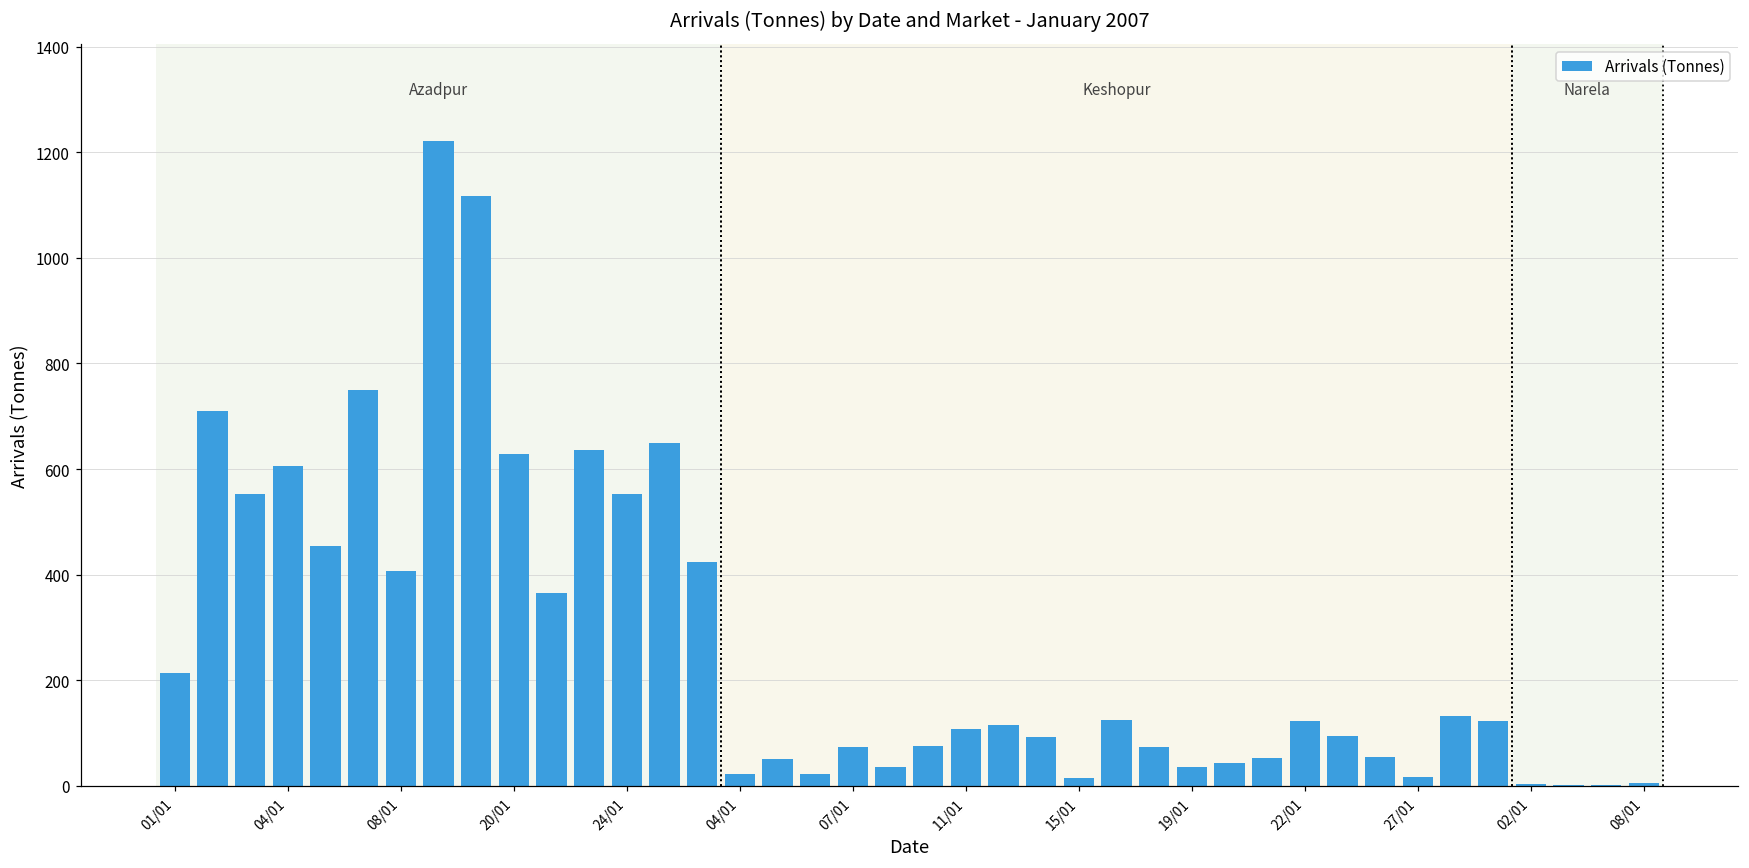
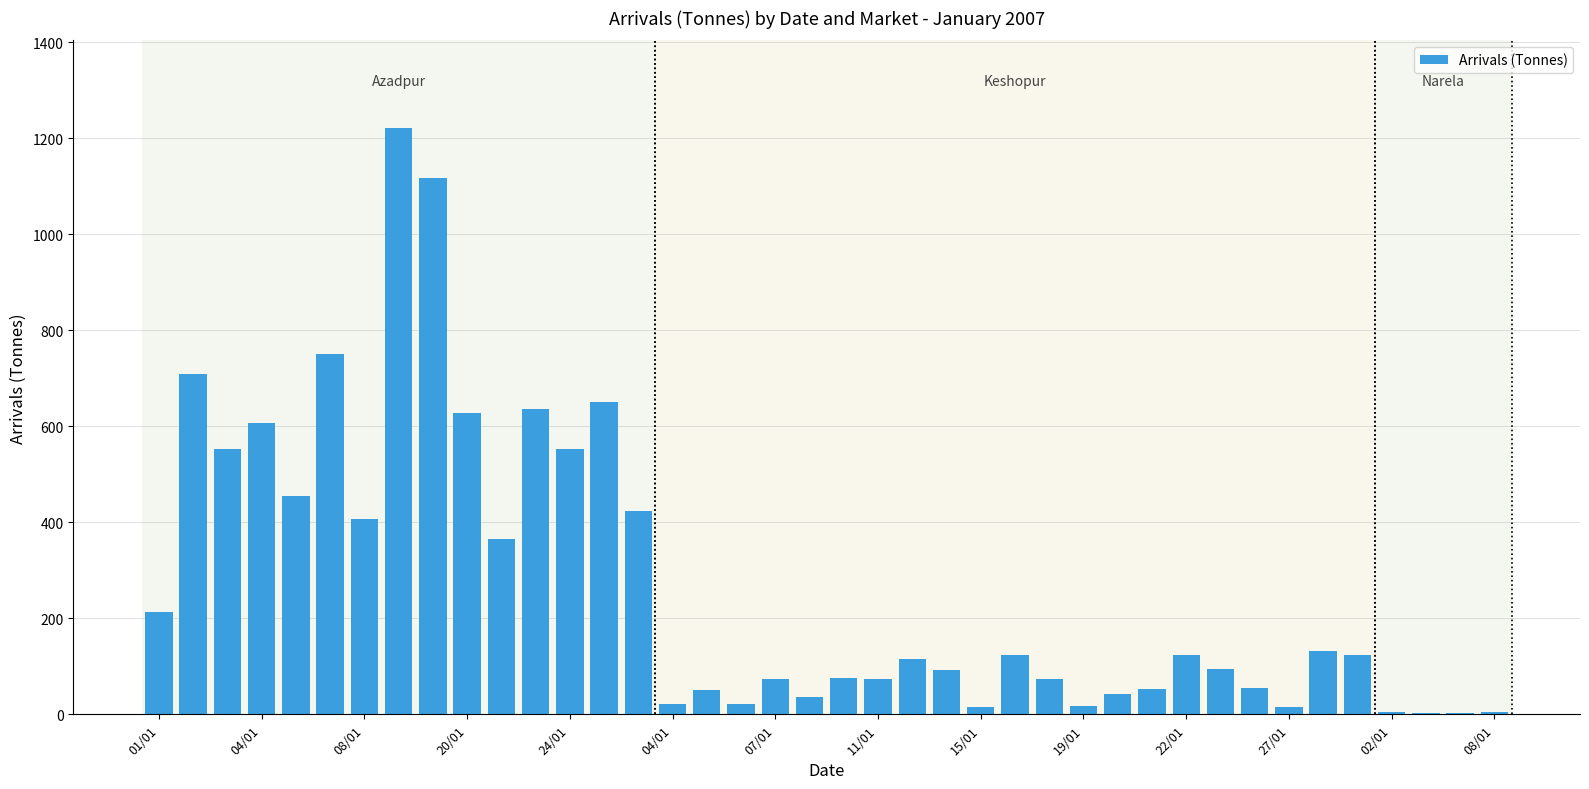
11/01: 110 -> 70
19/01: 40 -> 20
